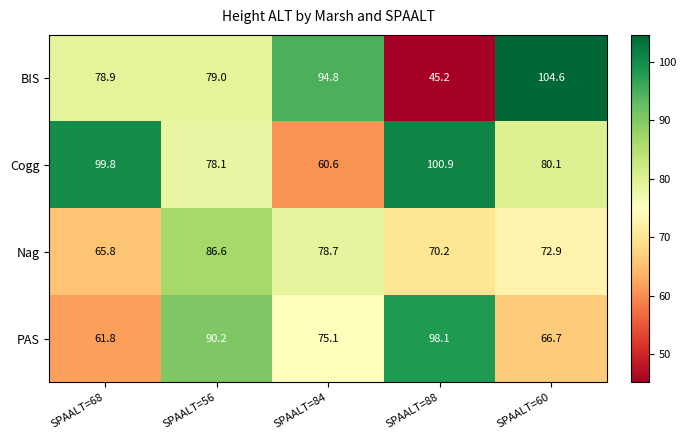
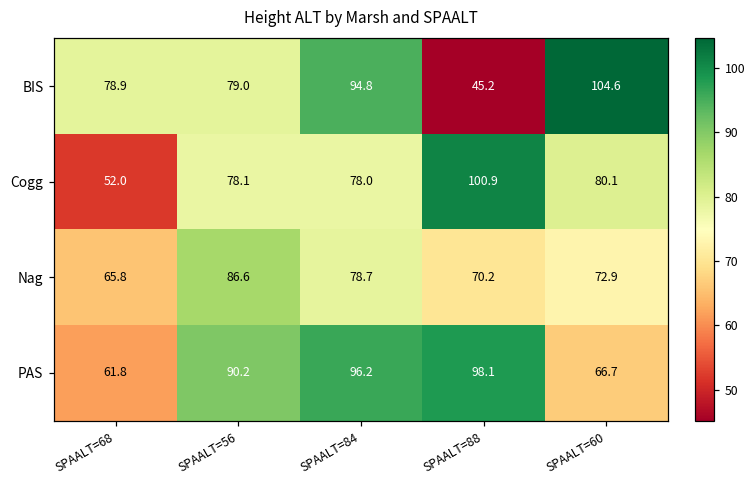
Cogg, SPAALT=68: 99.8 -> 52.0
Cogg, SPAALT=84: 60.6 -> 78.0
PAS, SPAALT=84: 75.1 -> 96.2
